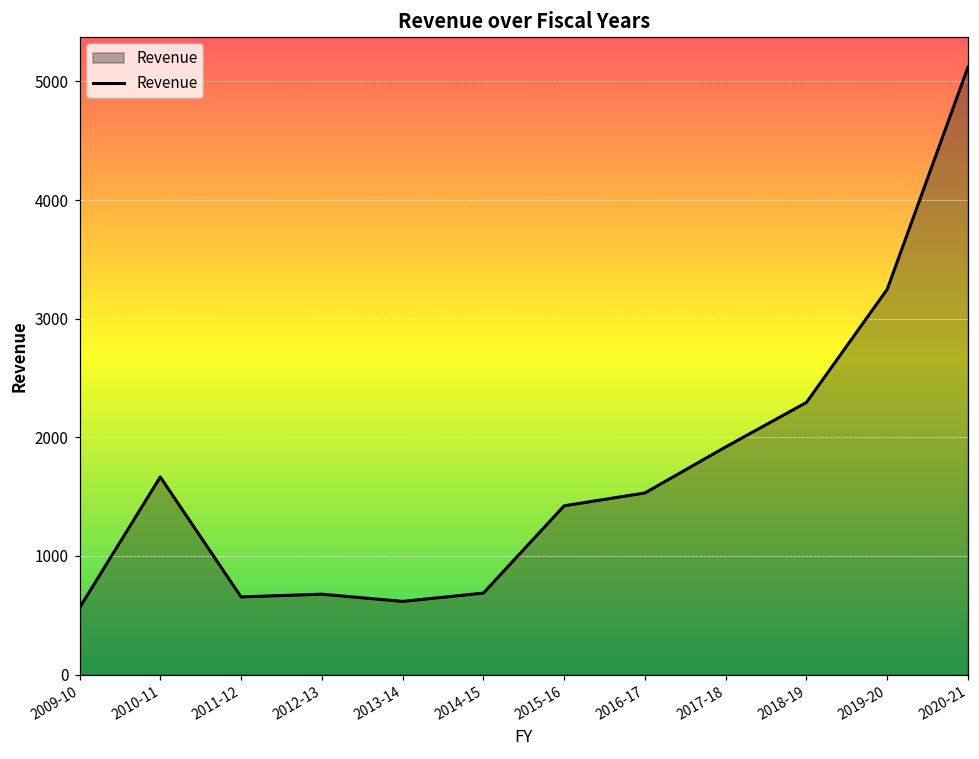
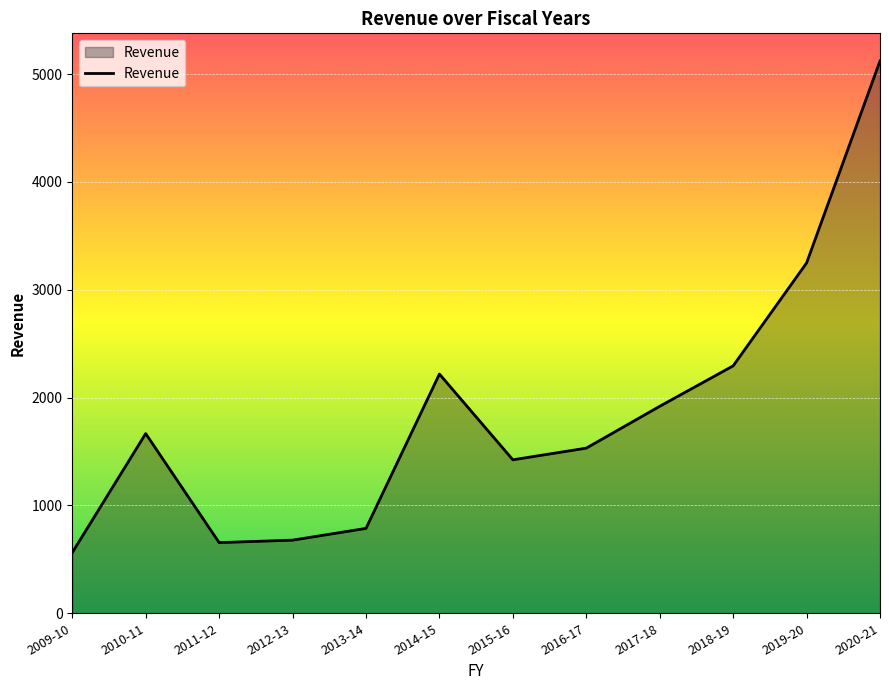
2013-14: 620 -> 790
2014-15: 690 -> 2220
